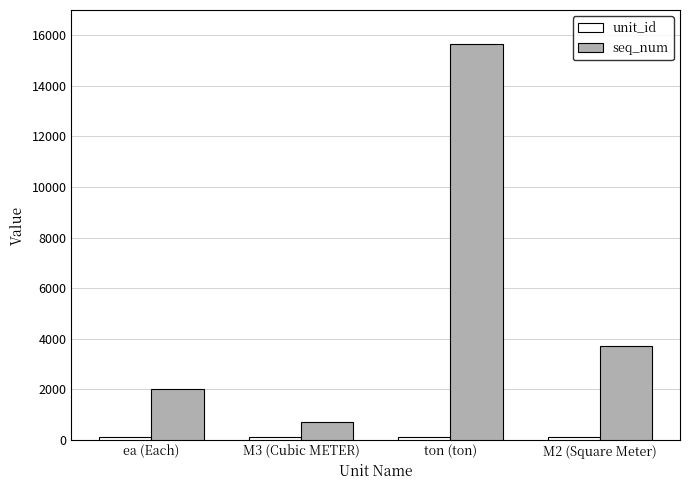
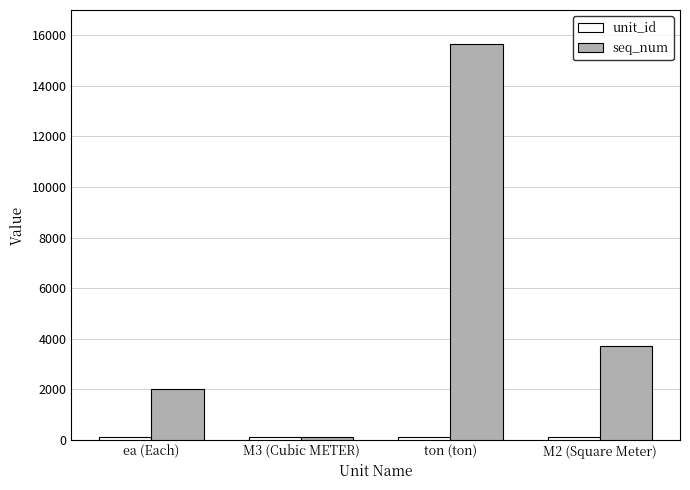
seq_num, M3 (Cubic METER): 700 -> 100
